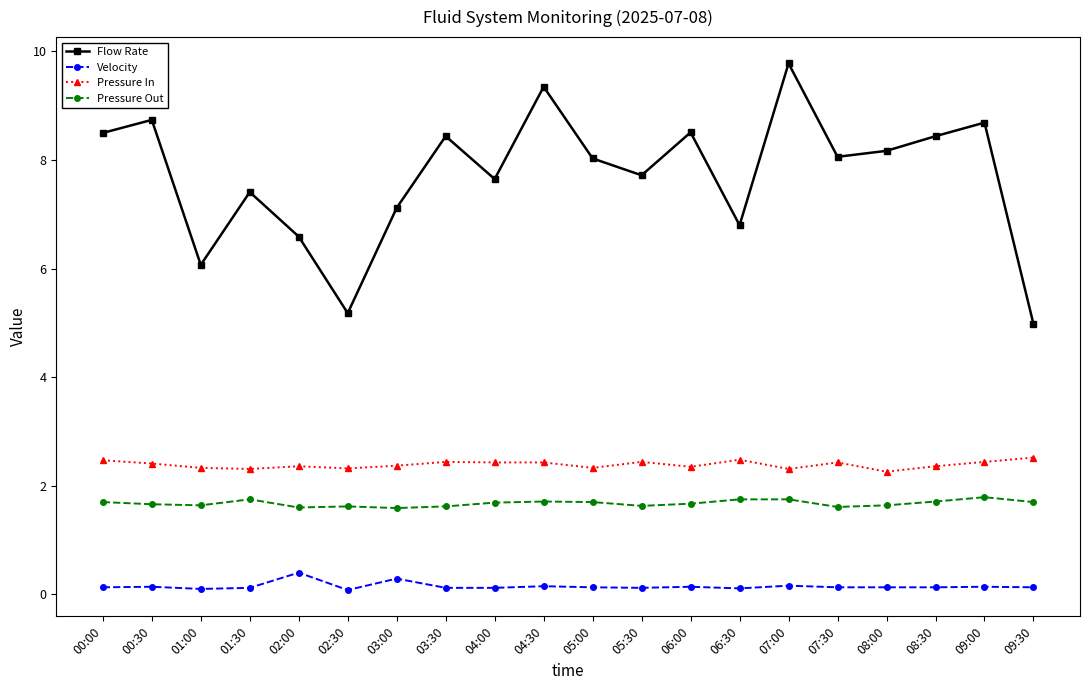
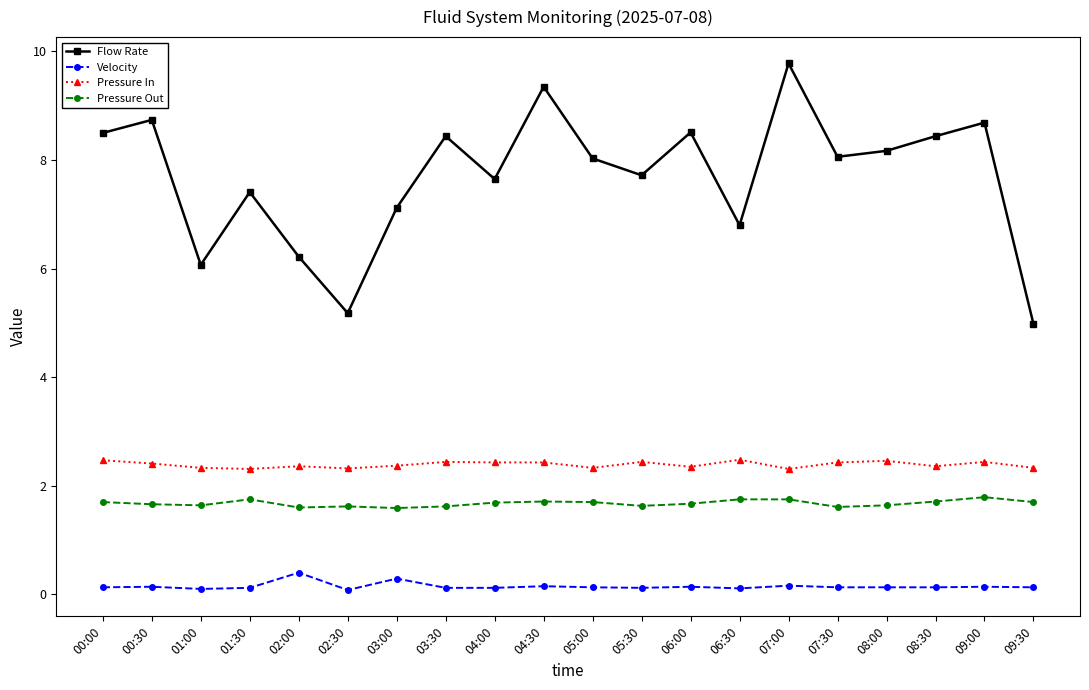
Flow Rate, 02:00: 6.6 -> 6.2
Pressure In, 08:00: 2.3 -> 2.5
Pressure In, 09:30: 2.5 -> 2.3
